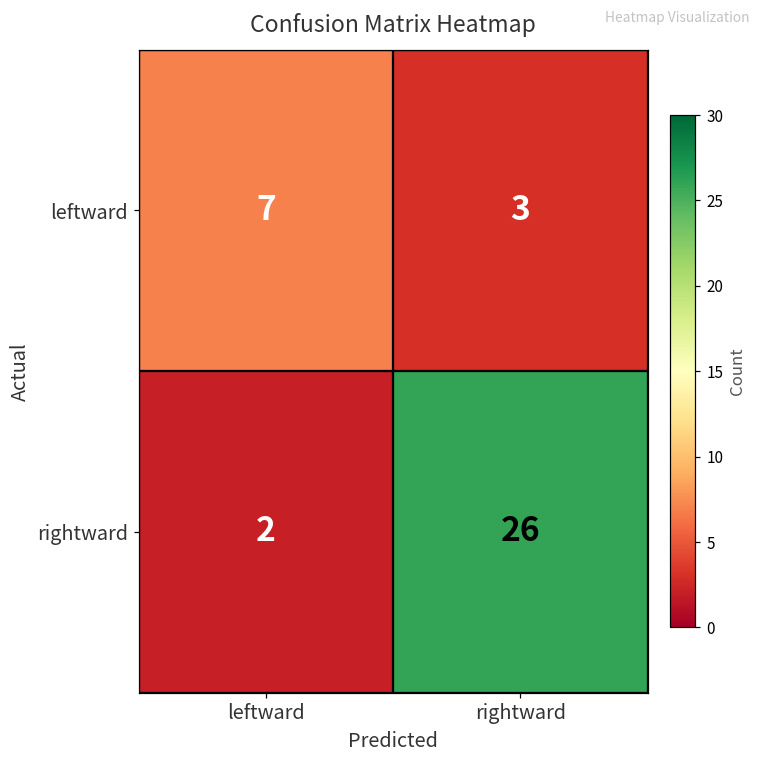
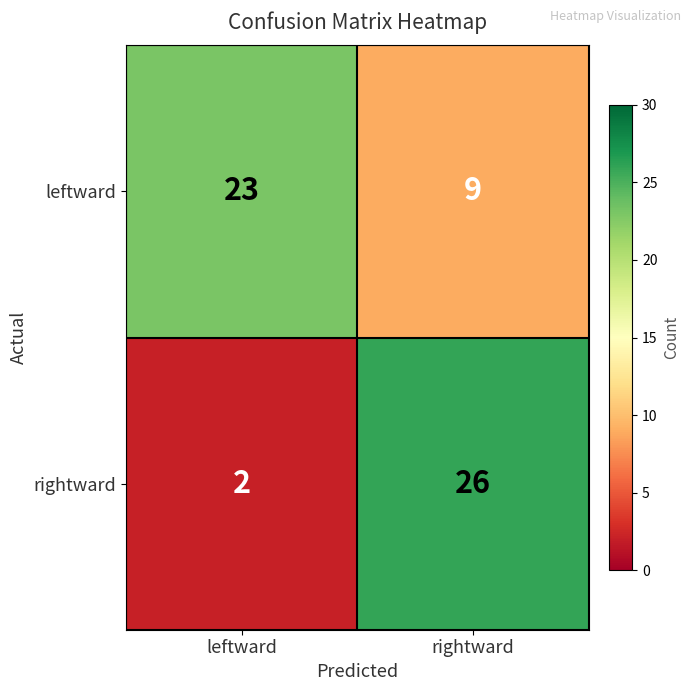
leftward, leftward: 7 -> 23
leftward, rightward: 3 -> 9
